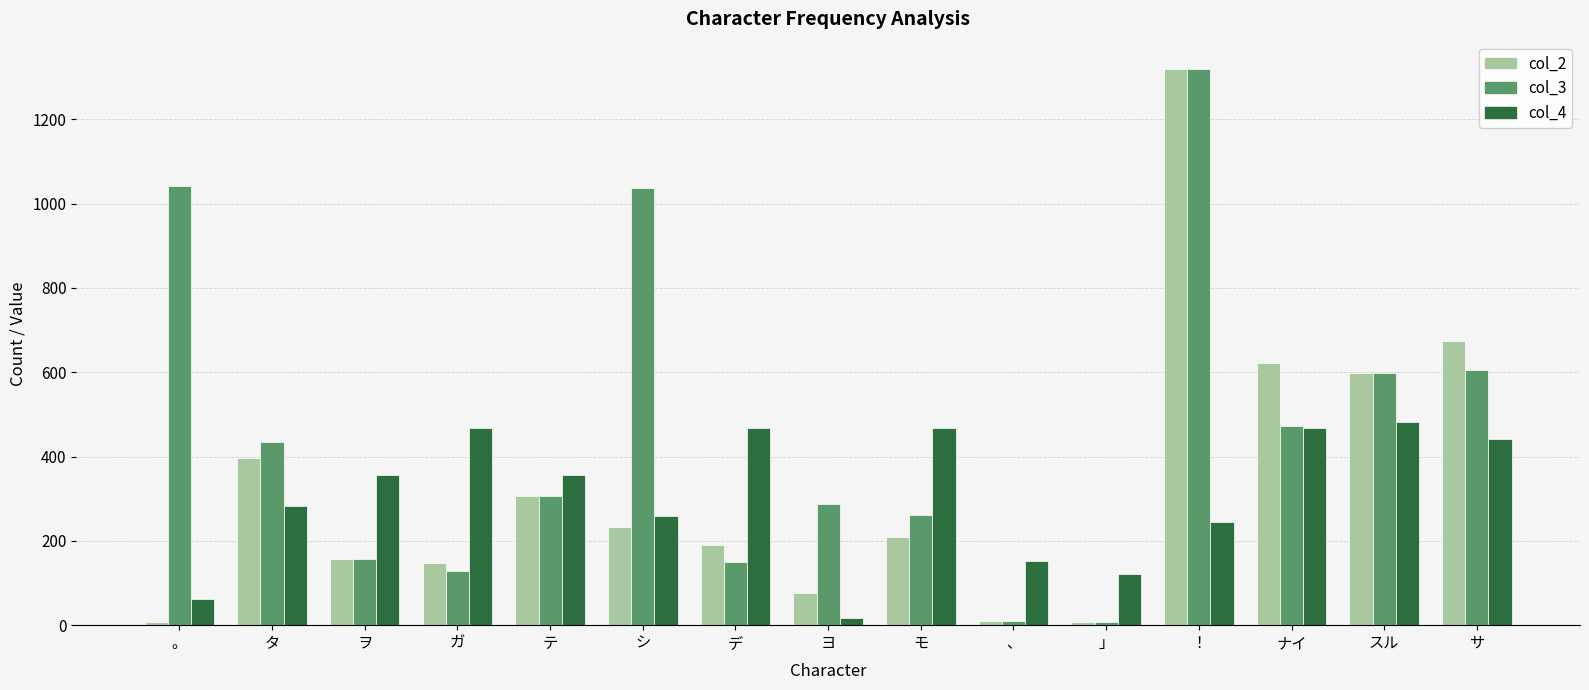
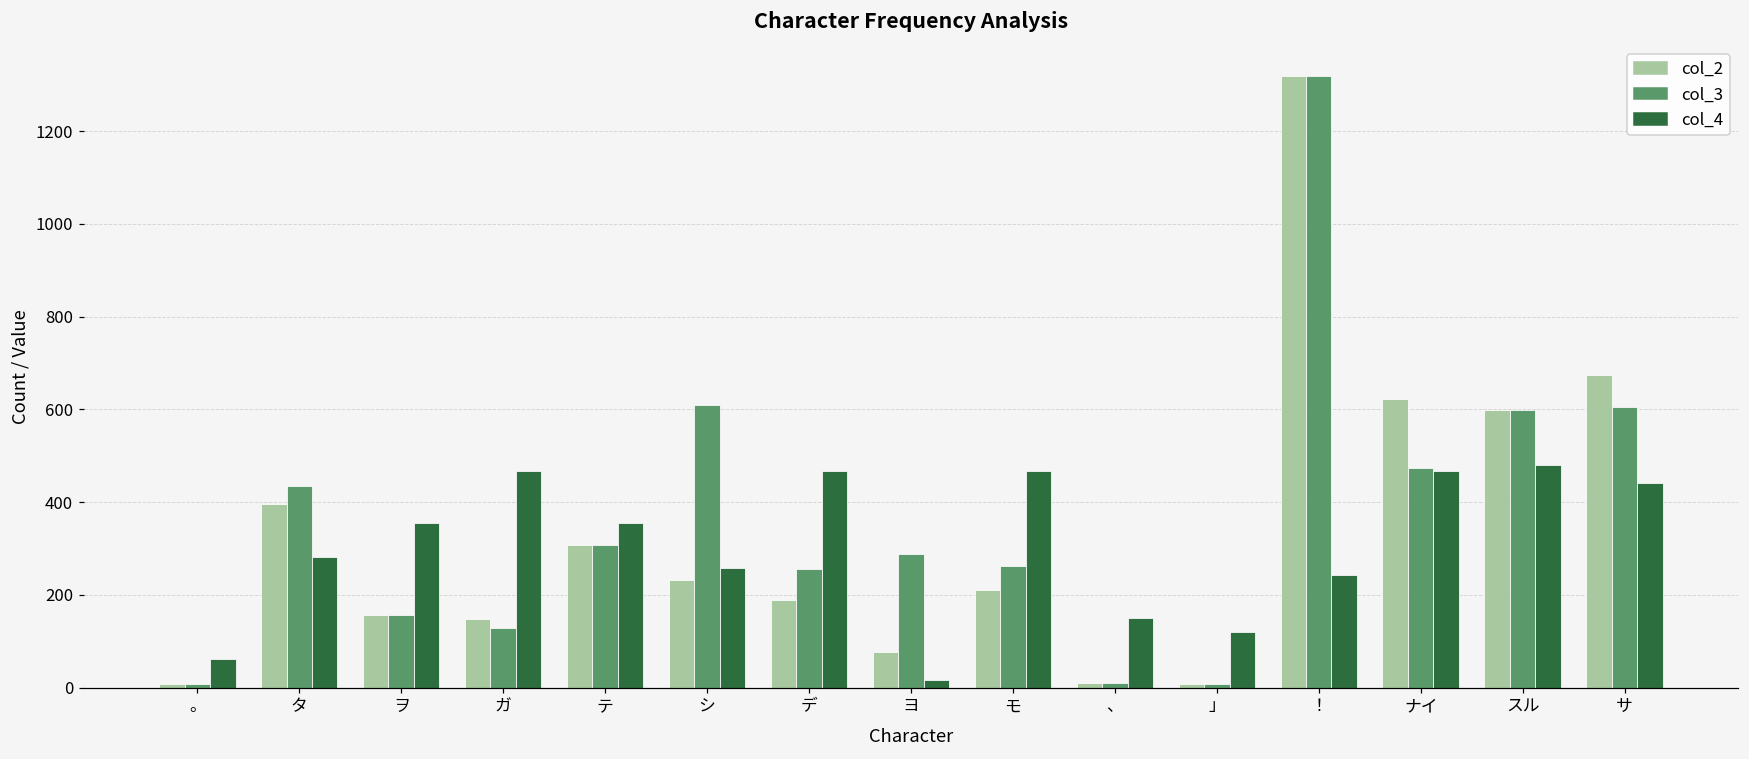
col_3, 。: 1040 -> 10
col_3, シ: 1040 -> 610
col_3, デ: 150 -> 260
